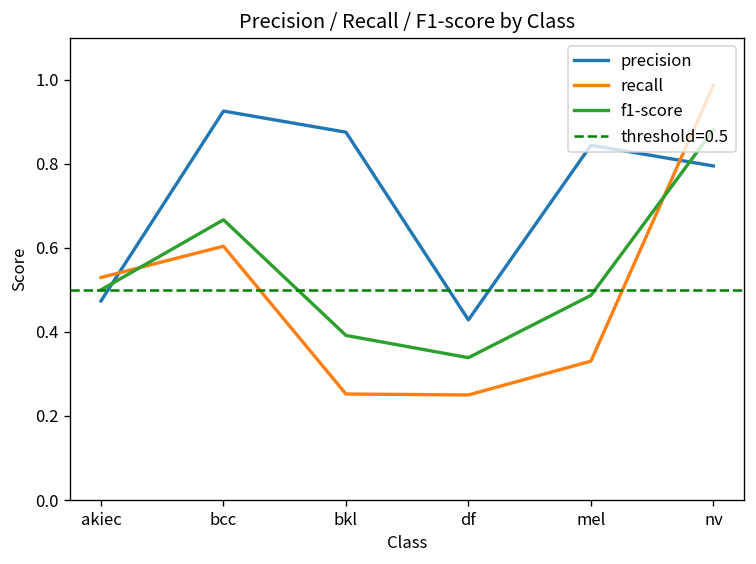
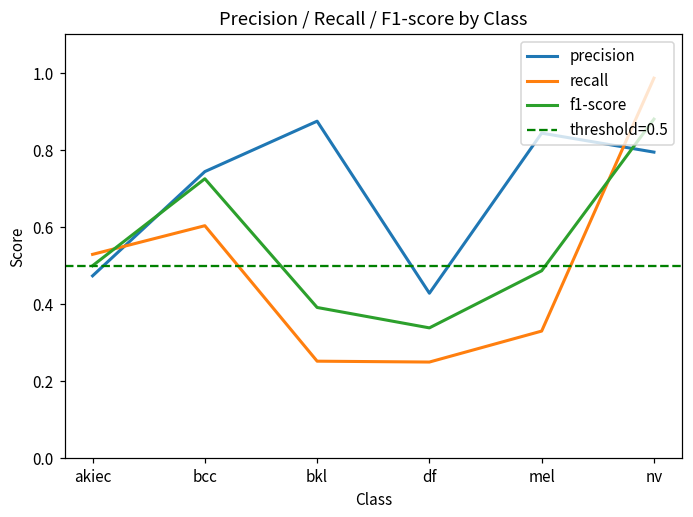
precision, bcc: 0.93 -> 0.74
f1-score, bcc: 0.67 -> 0.73
